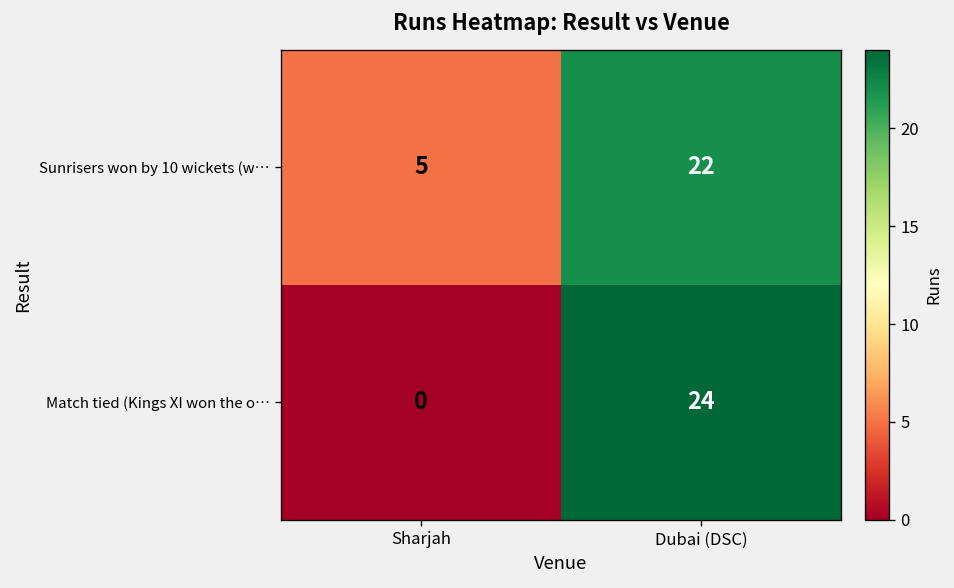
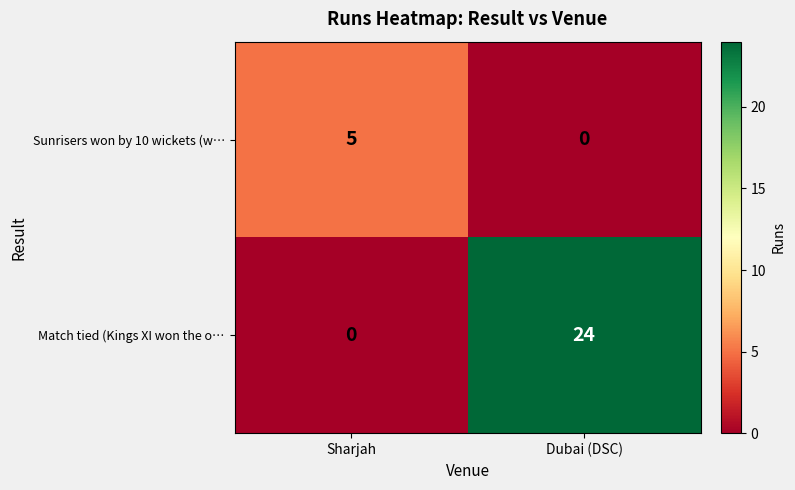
Sunrisers won by 10 wickets (w…, Dubai (DSC): 22 -> 0
